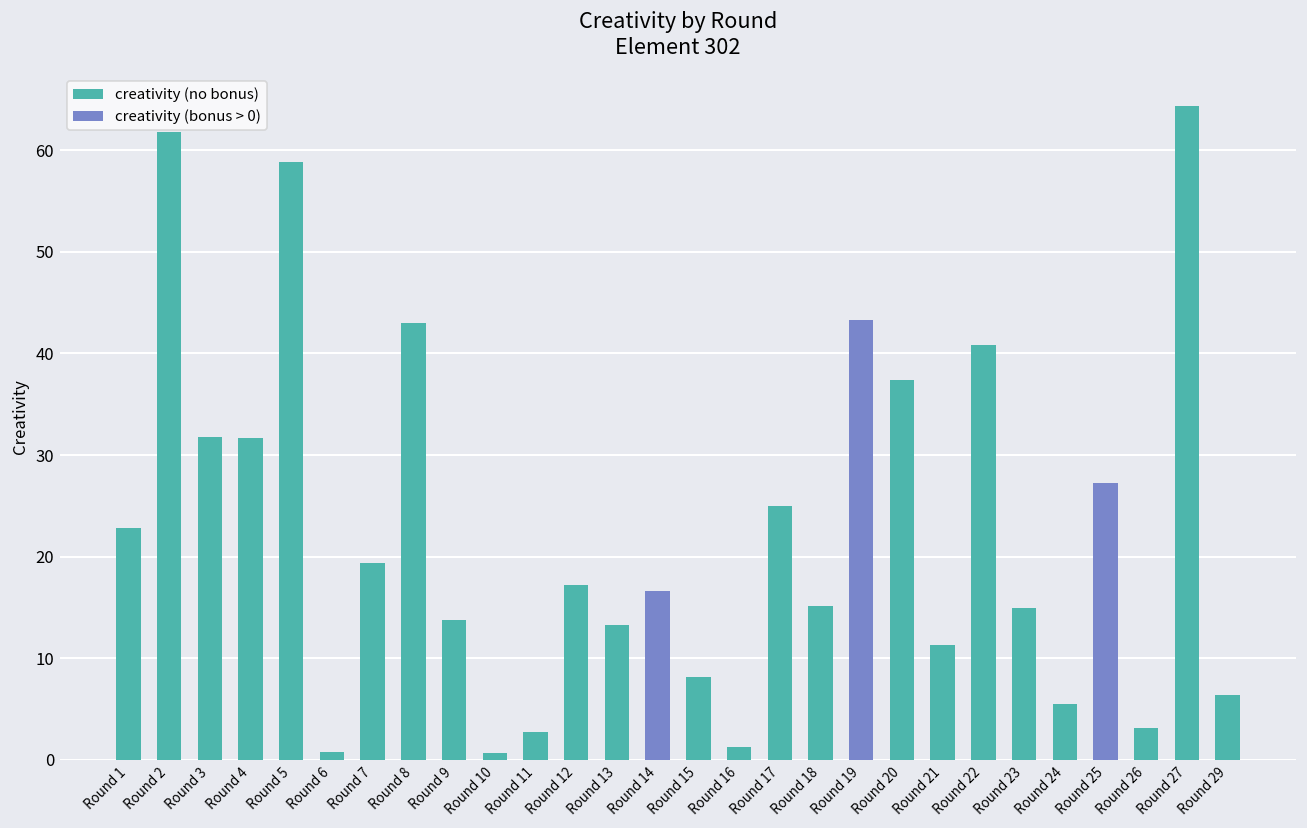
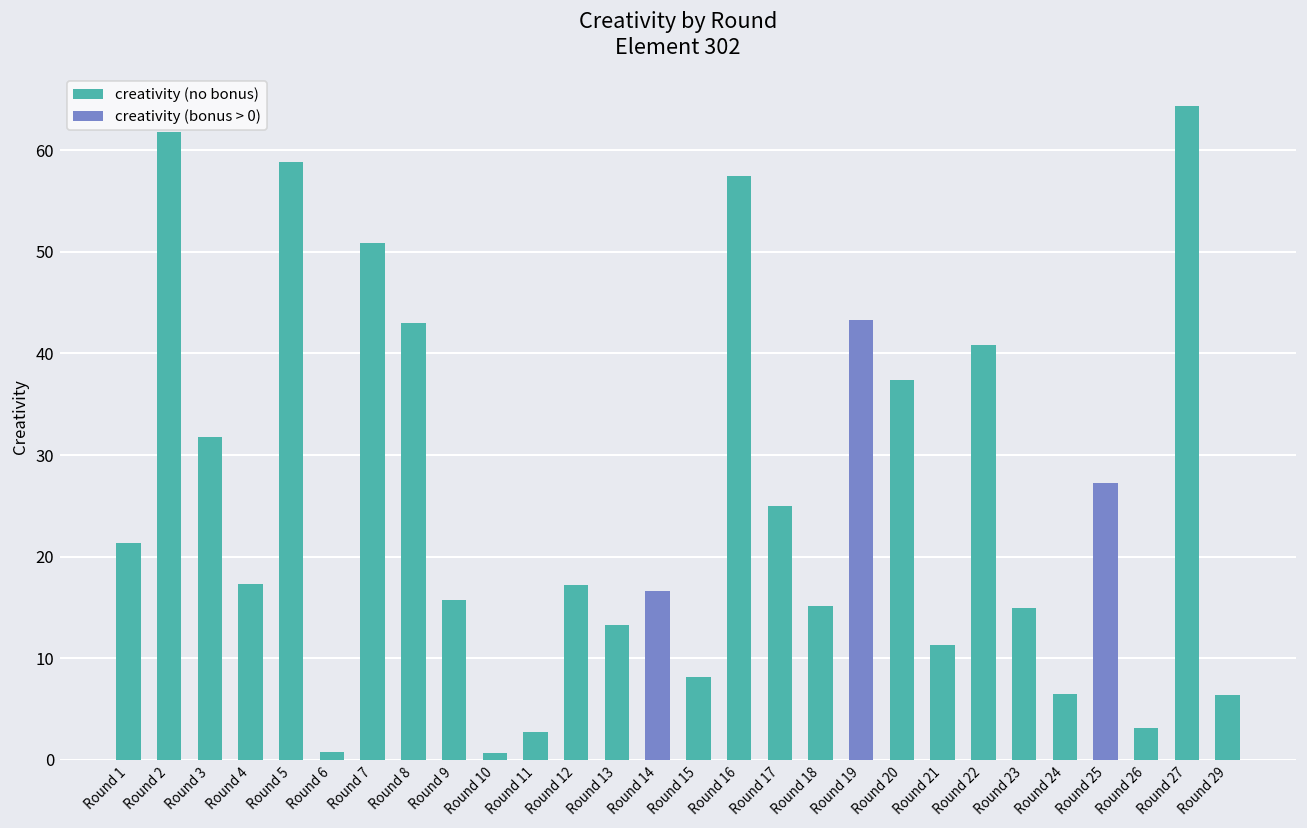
Round 1: 23 -> 21
Round 4: 32 -> 17
Round 7: 19 -> 51
Round 9: 14 -> 16
Round 16: 1 -> 58
Round 24: 6 -> 7
